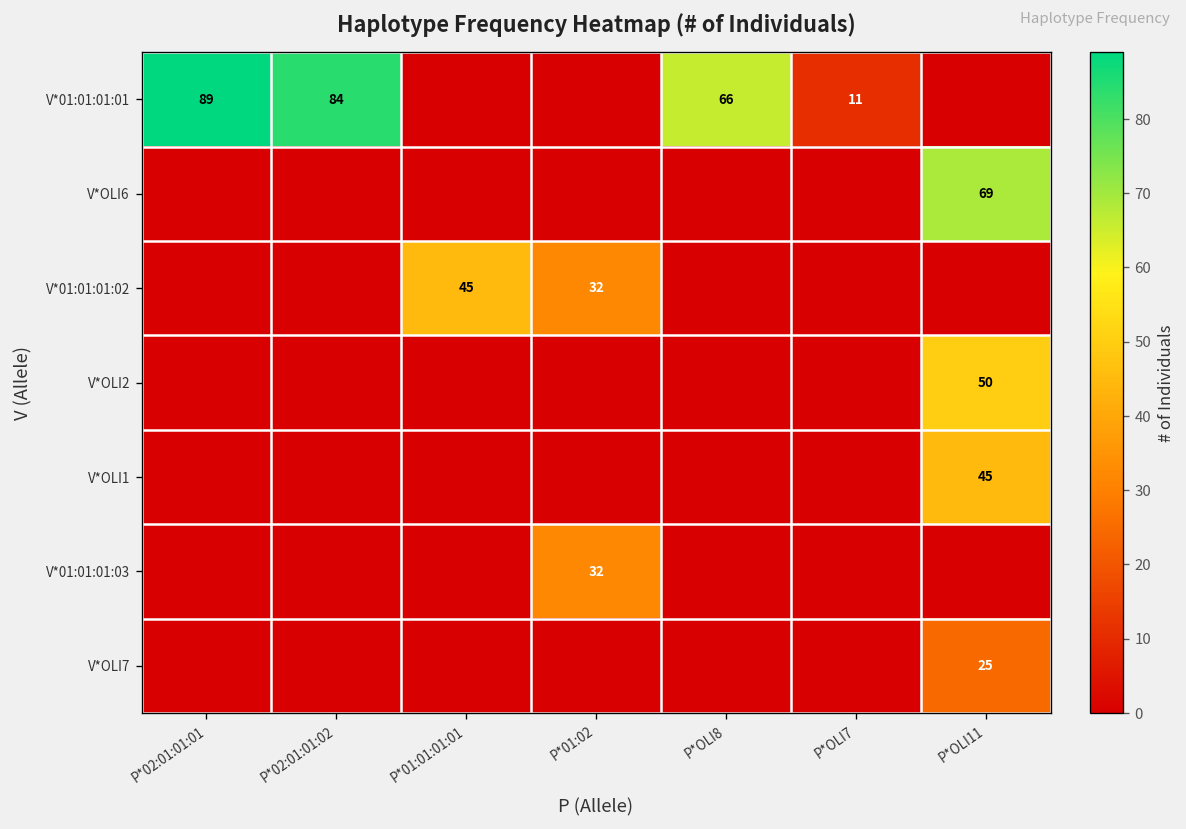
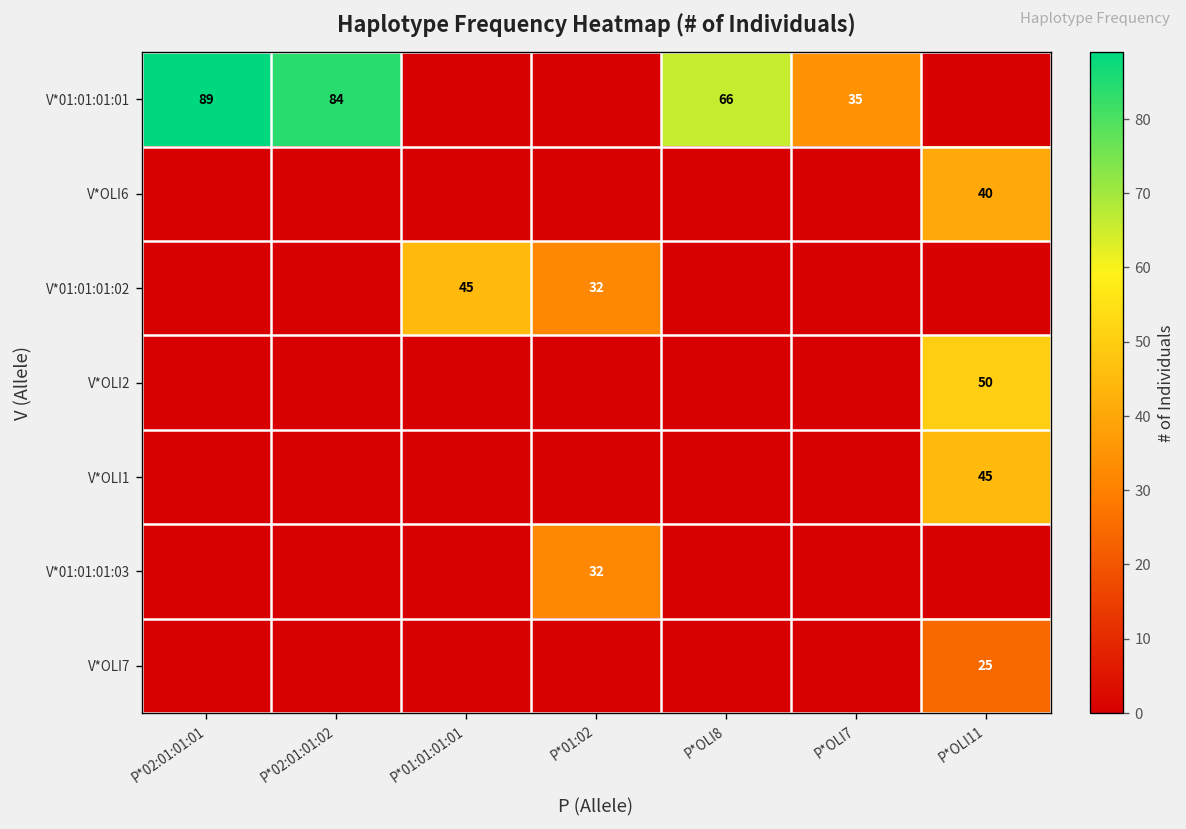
V*01:01:01:01, P*OLI7: 11 -> 35
V*OLI6, P*OLI11: 69 -> 40
